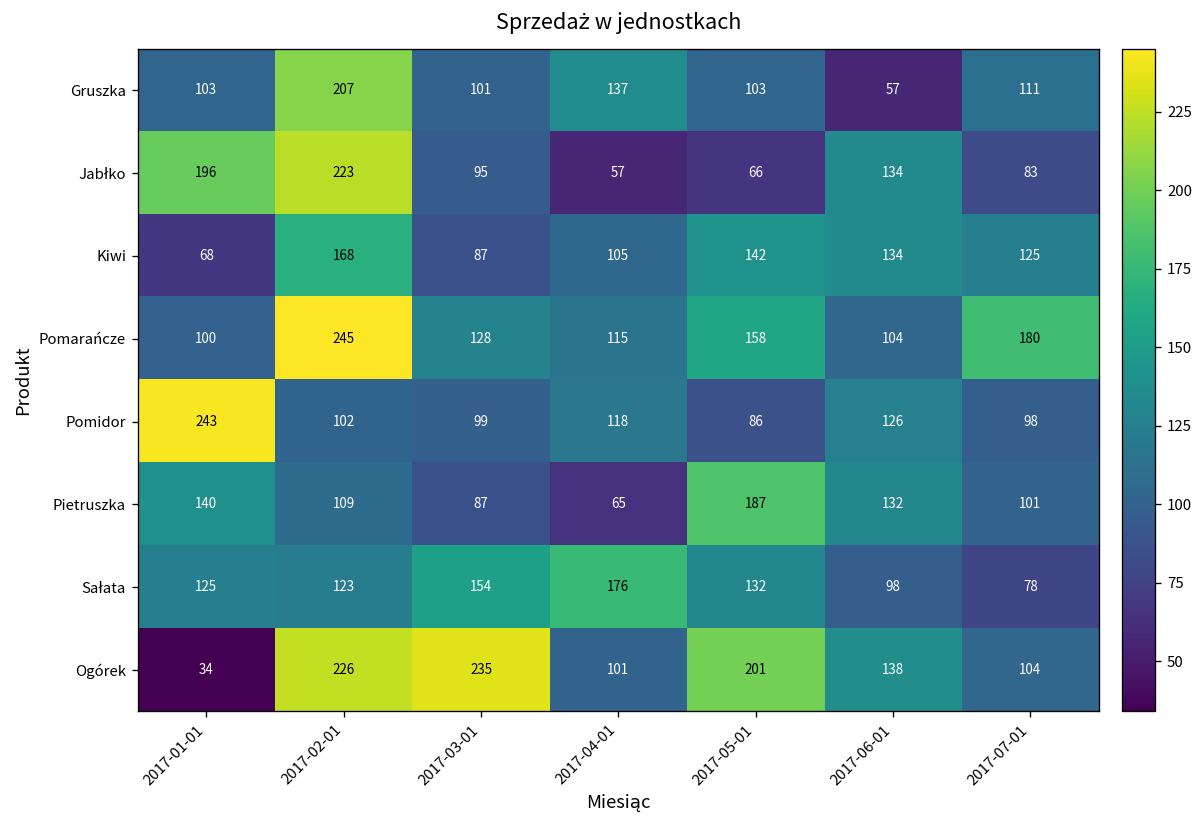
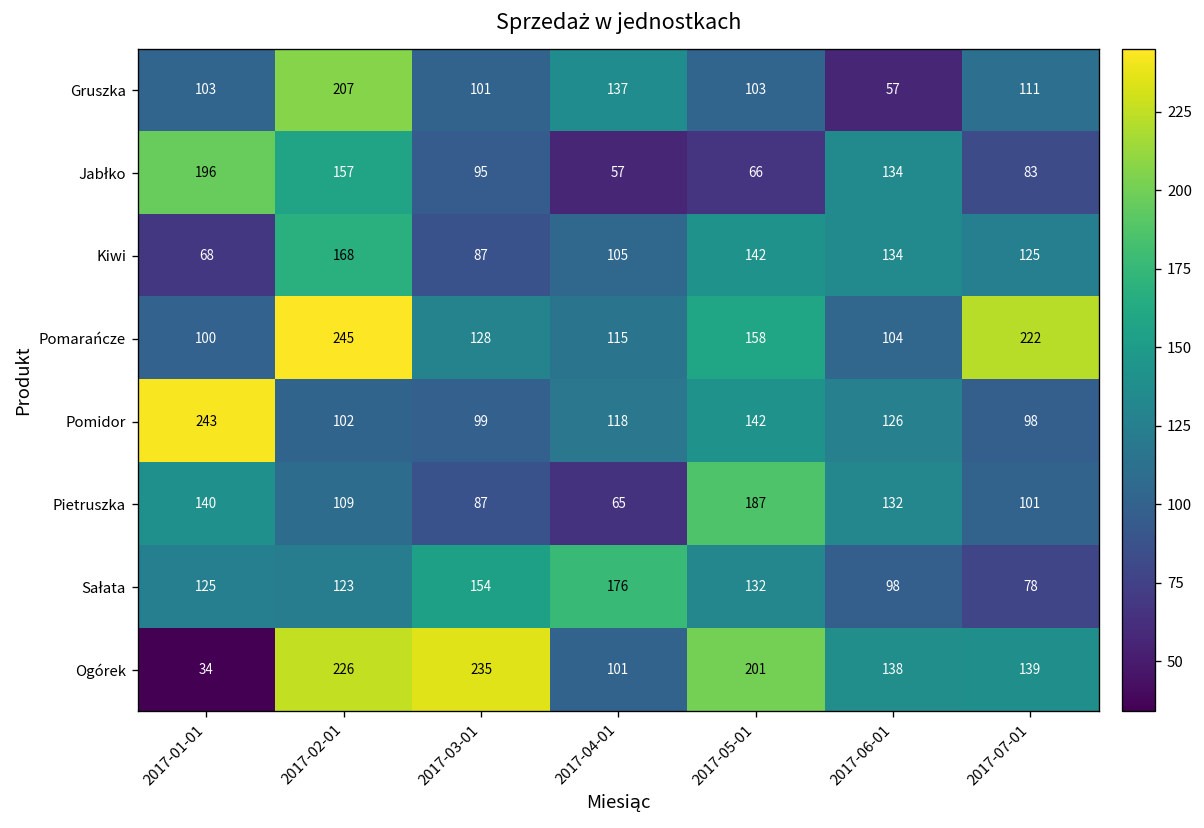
Jabłko, 2017-02-01: 223 -> 157
Pomarańcze, 2017-07-01: 180 -> 222
Pomidor, 2017-05-01: 86 -> 142
Ogórek, 2017-07-01: 104 -> 139
